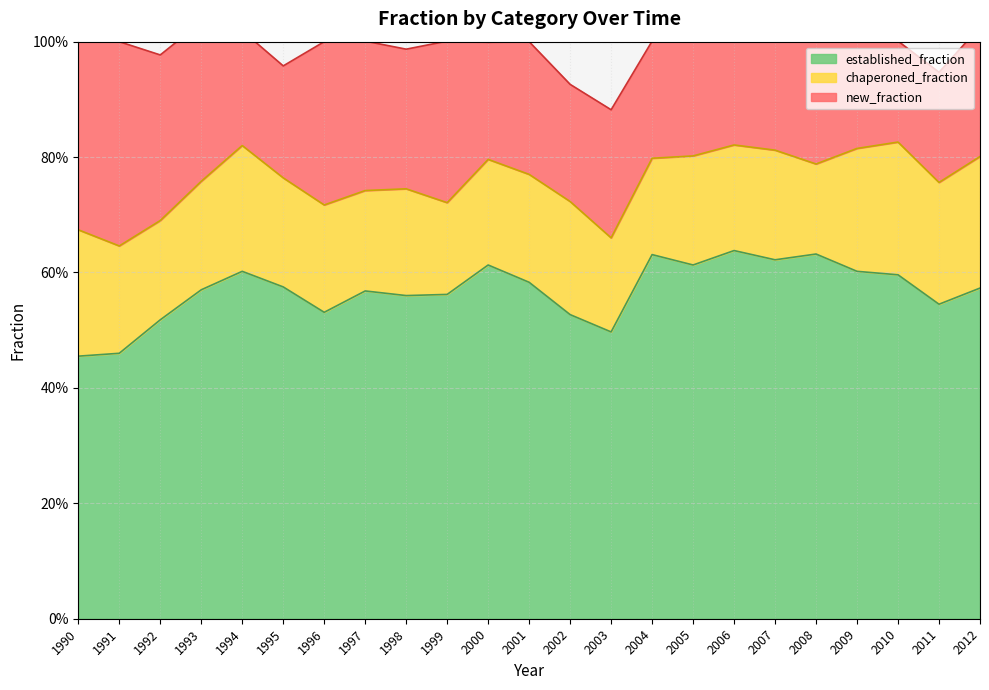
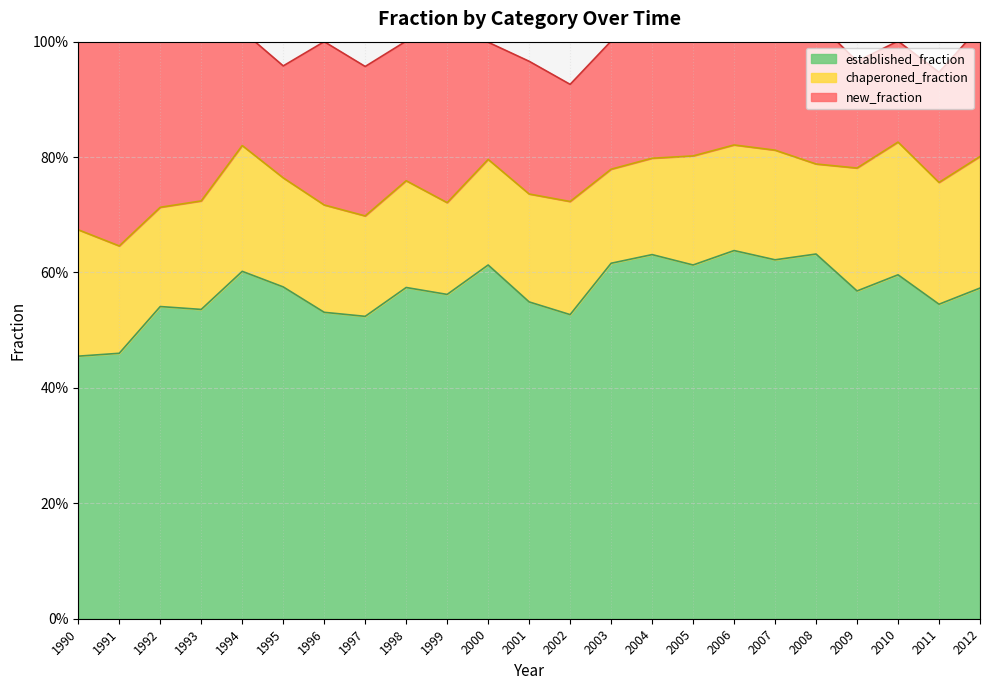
established_fraction, 1992: 52% -> 54%
established_fraction, 1993: 57% -> 54%
established_fraction, 1997: 57% -> 52%
established_fraction, 1998: 56% -> 57%
established_fraction, 2001: 58% -> 55%
established_fraction, 2003: 50% -> 62%
established_fraction, 2009: 60% -> 57%
